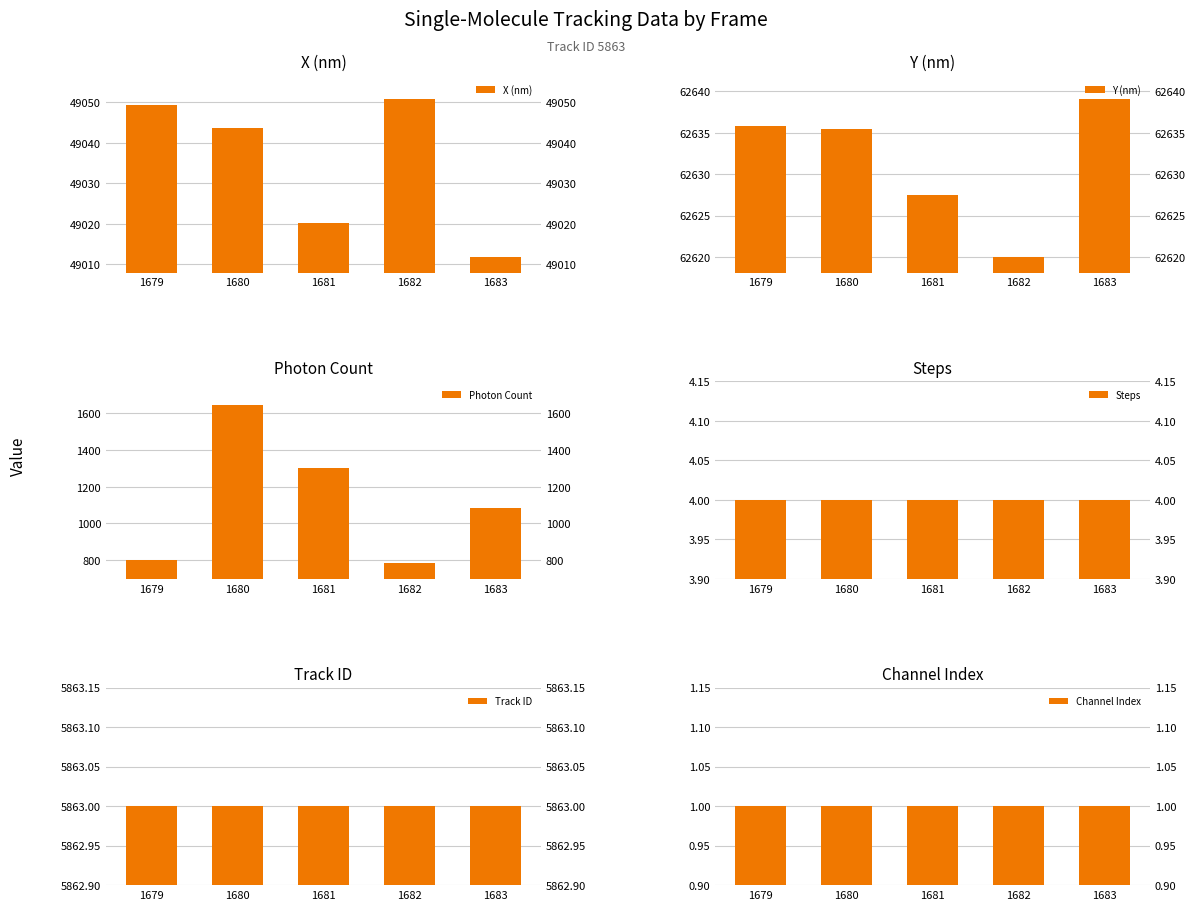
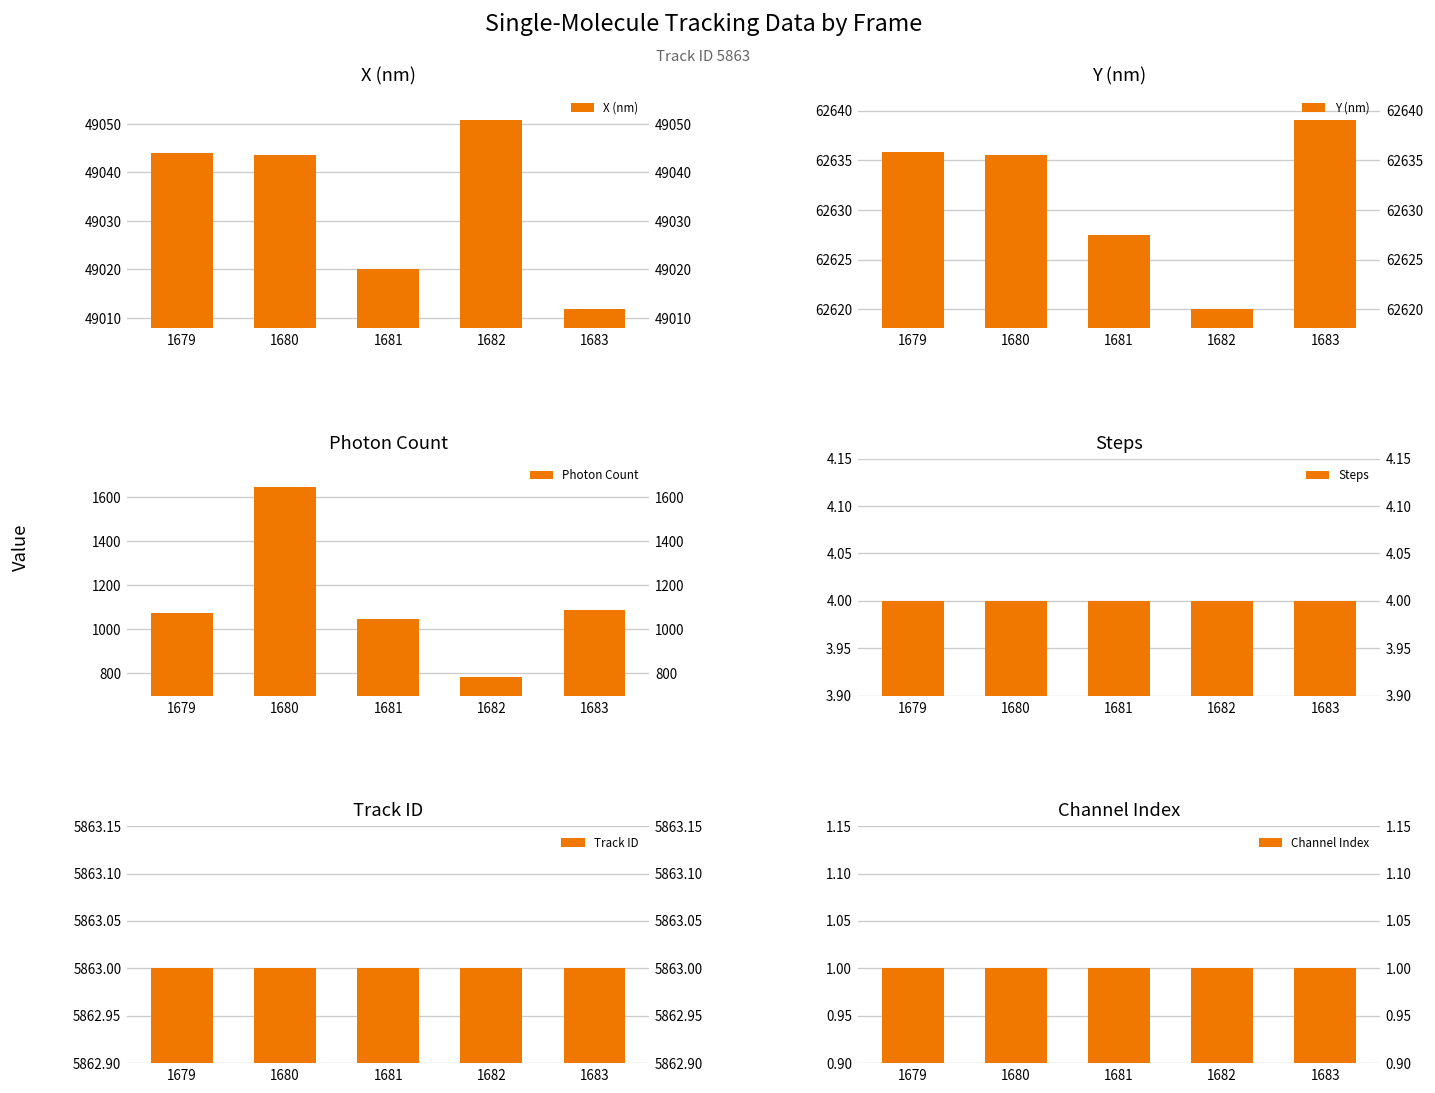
X (nm), 1679: 49049 -> 49044
Photon Count, 1679: 800 -> 1070
Photon Count, 1681: 1300 -> 1050
